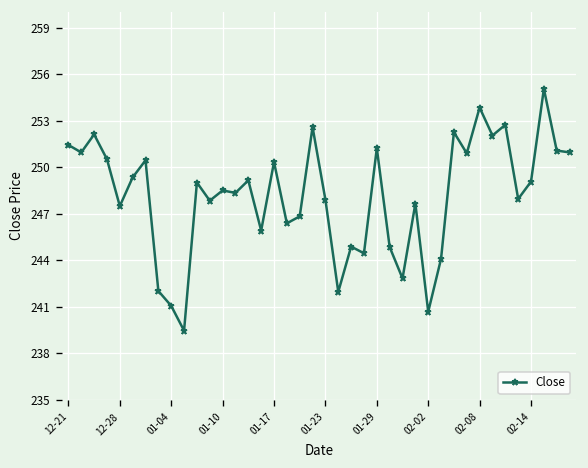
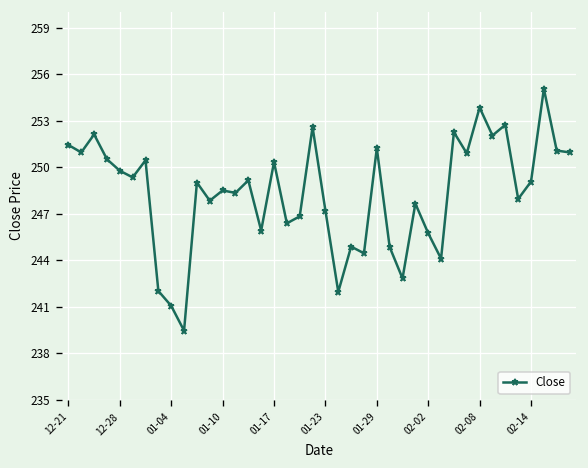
12-28: 247.5 -> 249.8
01-23: 247.9 -> 247.2
02-02: 240.7 -> 245.7
